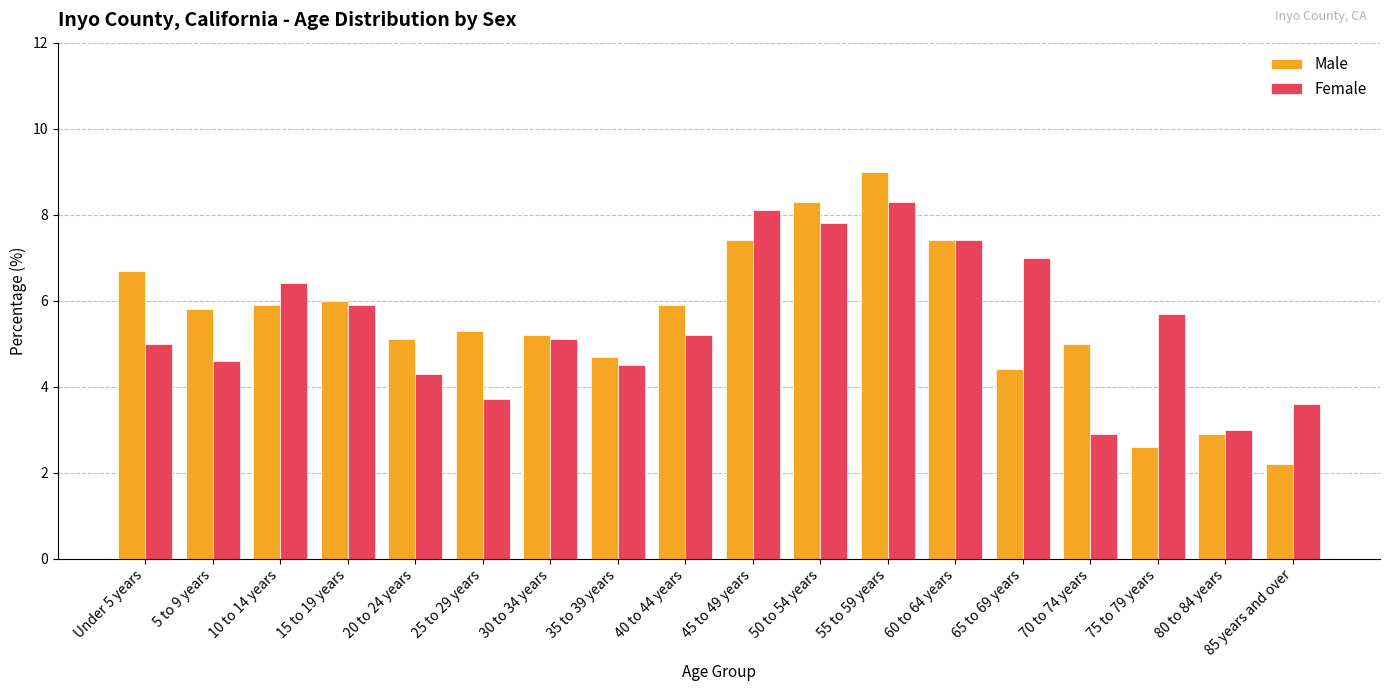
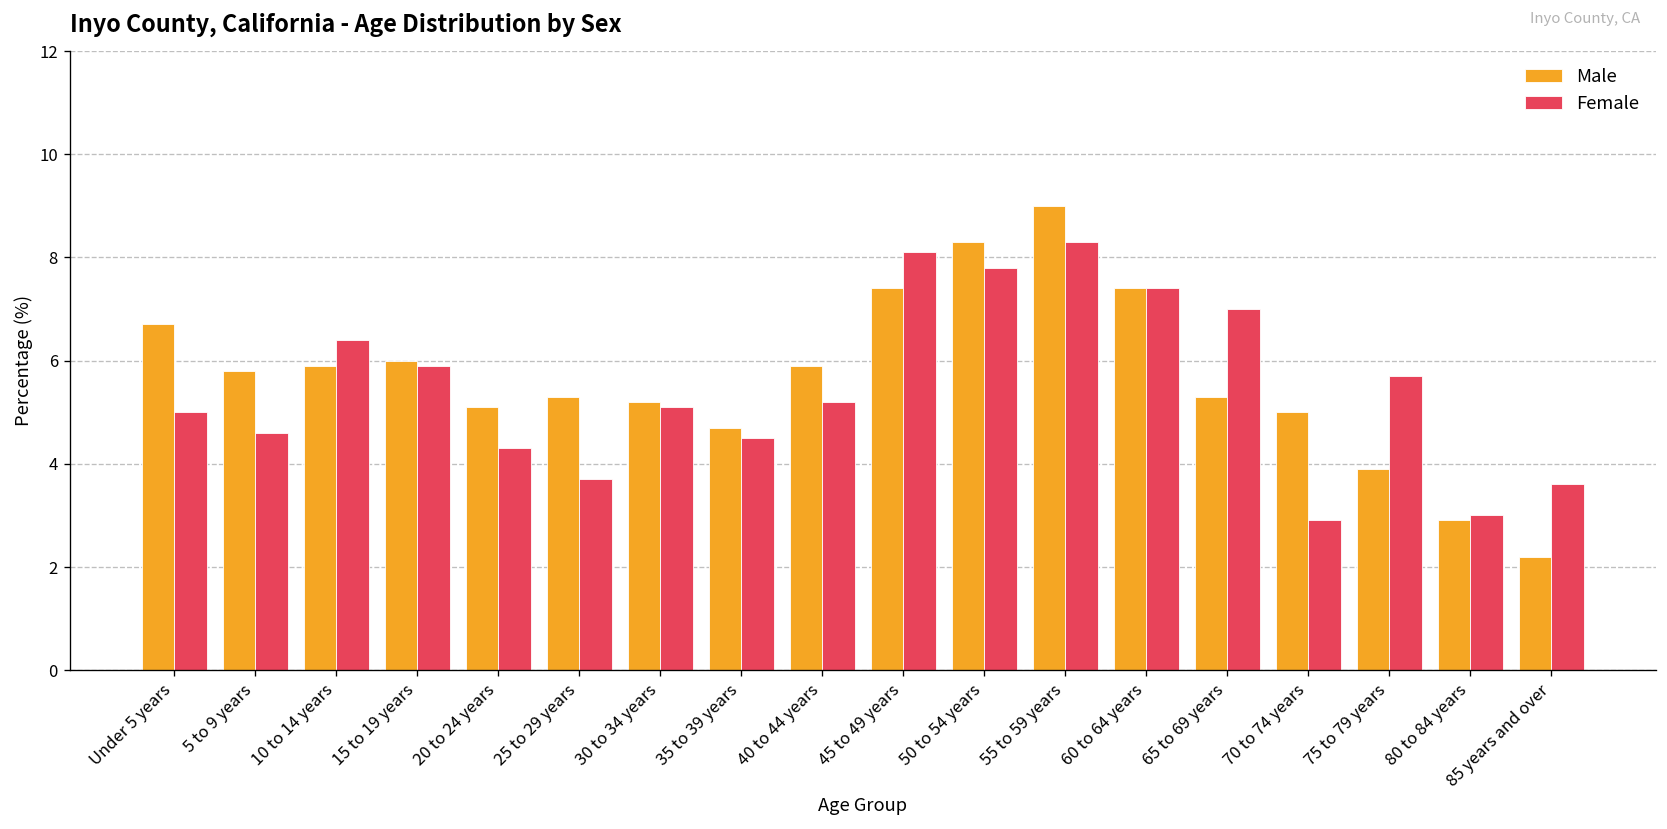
Male, 65 to 69 years: 4.4 -> 5.3
Male, 75 to 79 years: 2.6 -> 3.9
